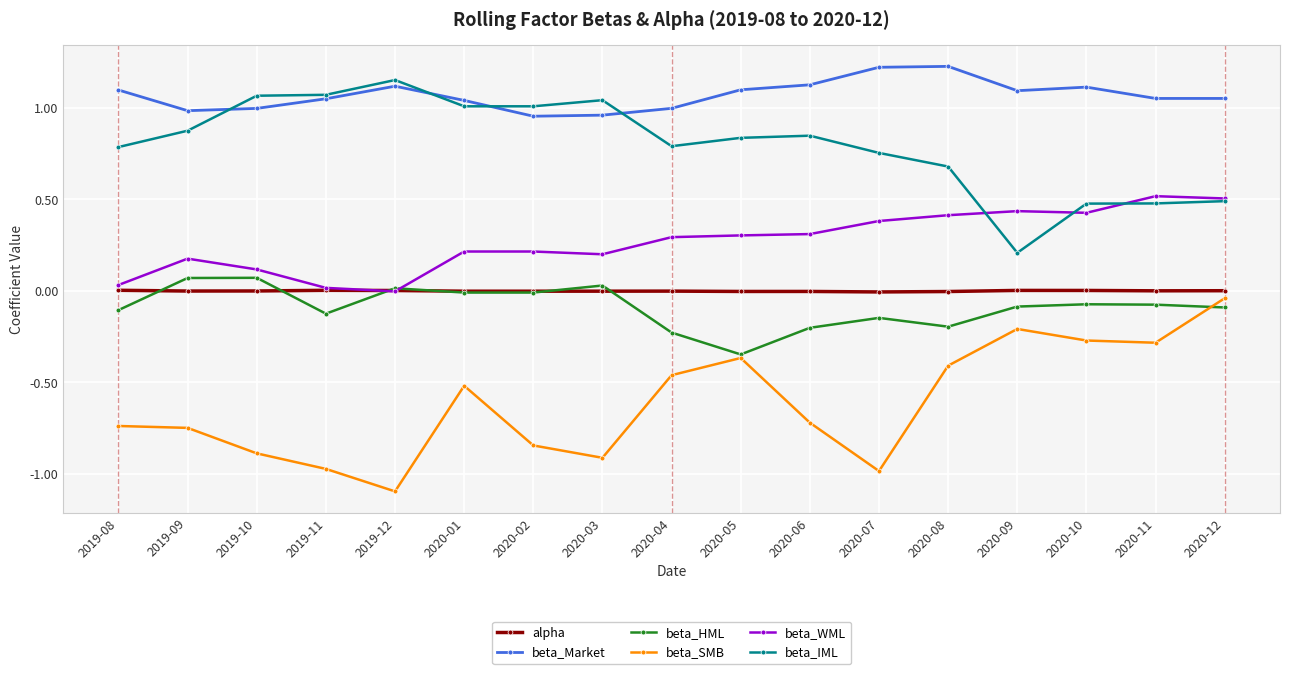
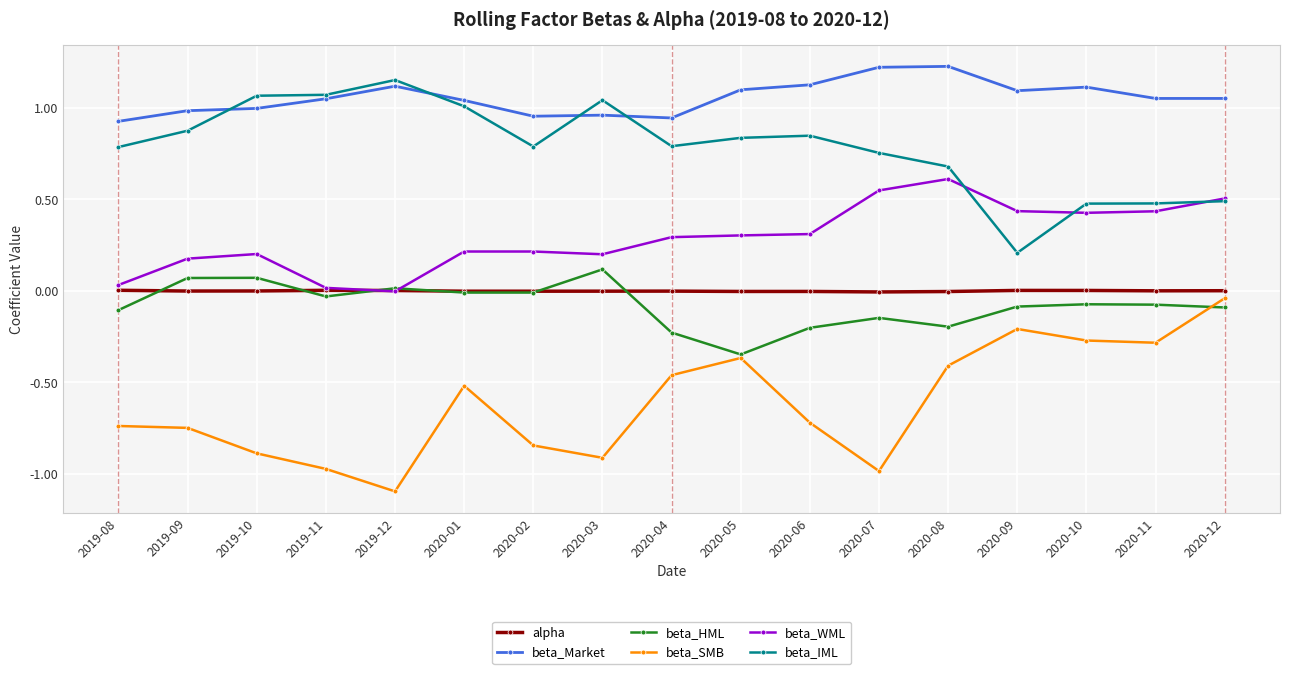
beta_Market, 2019-08: 1.10 -> 0.93
beta_WML, 2019-10: 0.12 -> 0.20
beta_HML, 2019-11: -0.12 -> -0.03
beta_IML, 2020-02: 1.01 -> 0.79
beta_HML, 2020-03: 0.03 -> 0.12
beta_Market, 2020-04: 1.00 -> 0.94
beta_WML, 2020-07: 0.38 -> 0.55
beta_WML, 2020-08: 0.41 -> 0.61
beta_WML, 2020-11: 0.52 -> 0.43
